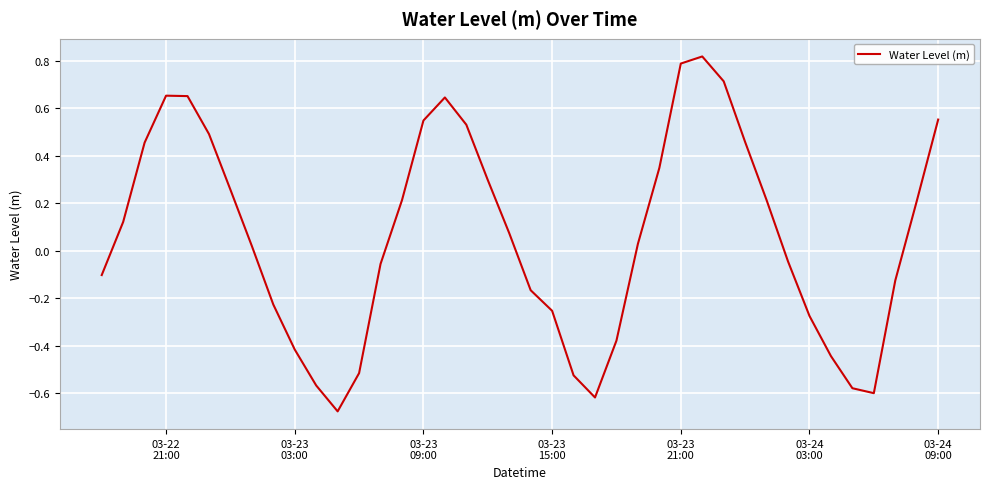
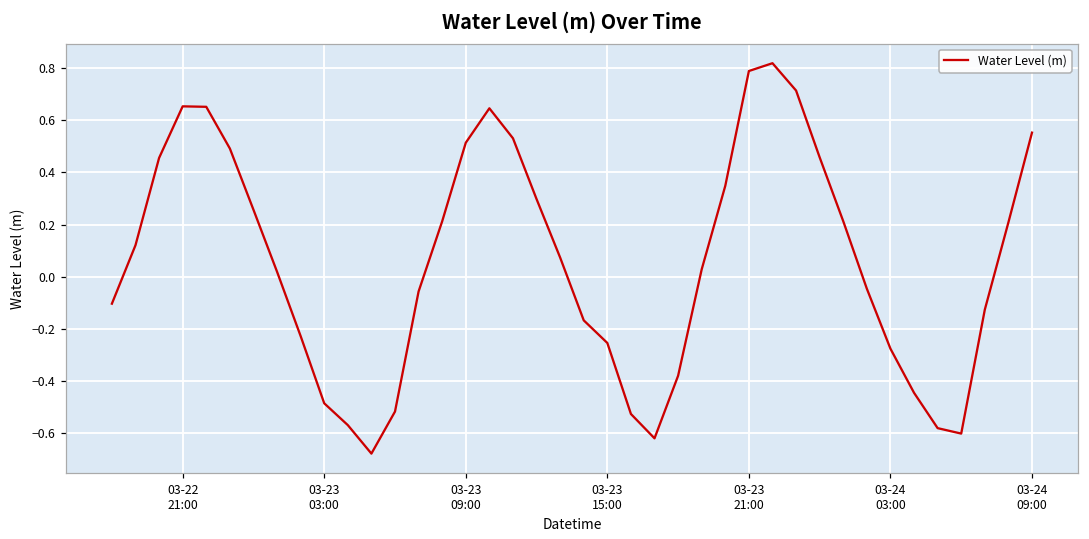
03-23 03:00: -0.42 -> -0.48
03-23 09:00: 0.55 -> 0.51
